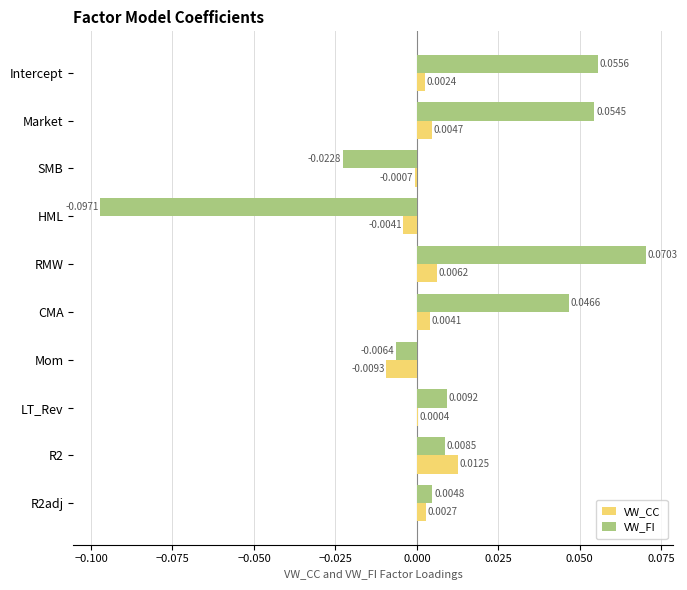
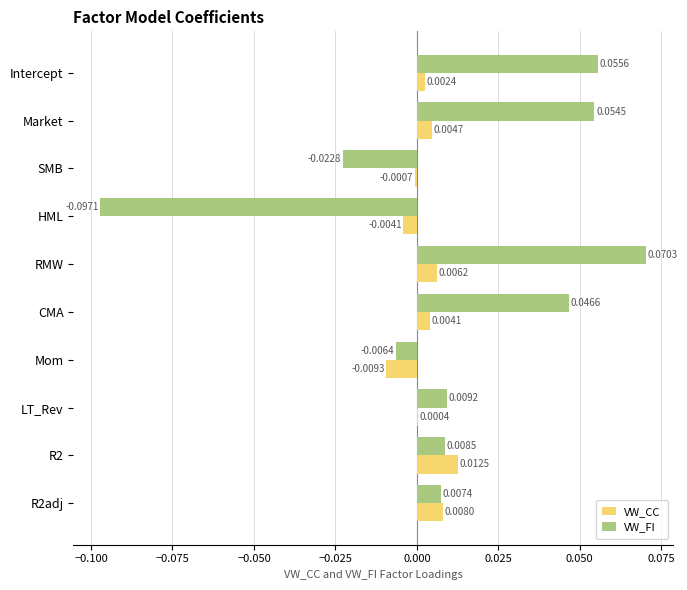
VW_FI, R2adj: 0.0048 -> 0.0074
VW_CC, R2adj: 0.0027 -> 0.0080
